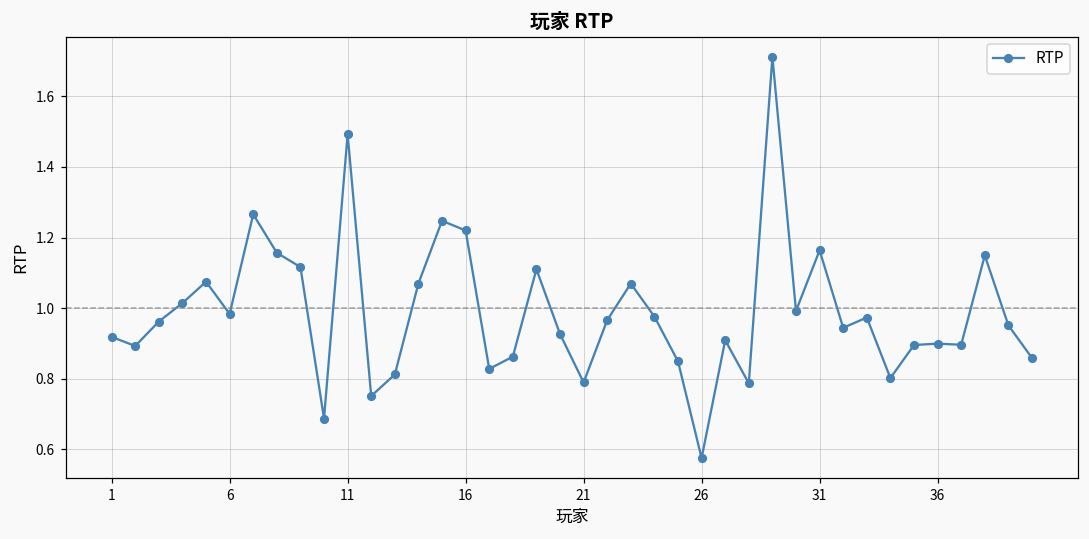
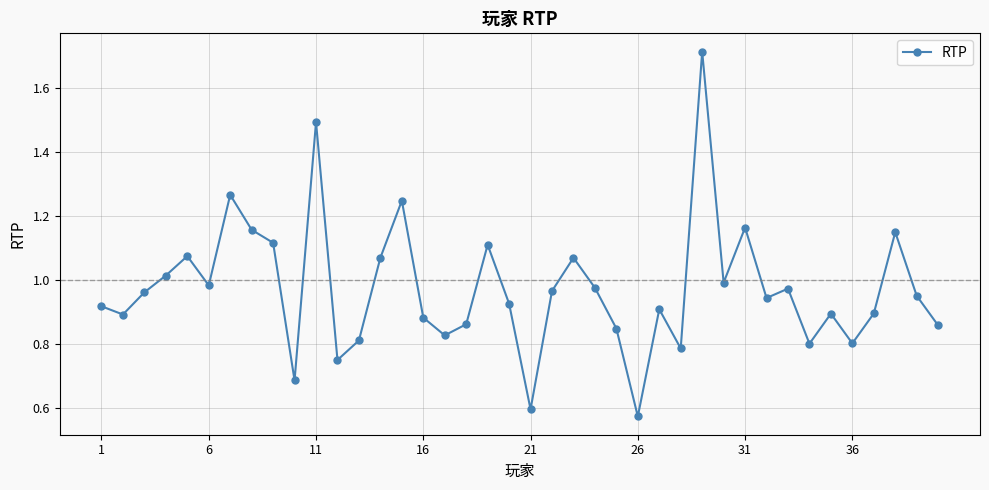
16: 1.22 -> 0.88
21: 0.79 -> 0.60
36: 0.90 -> 0.80
